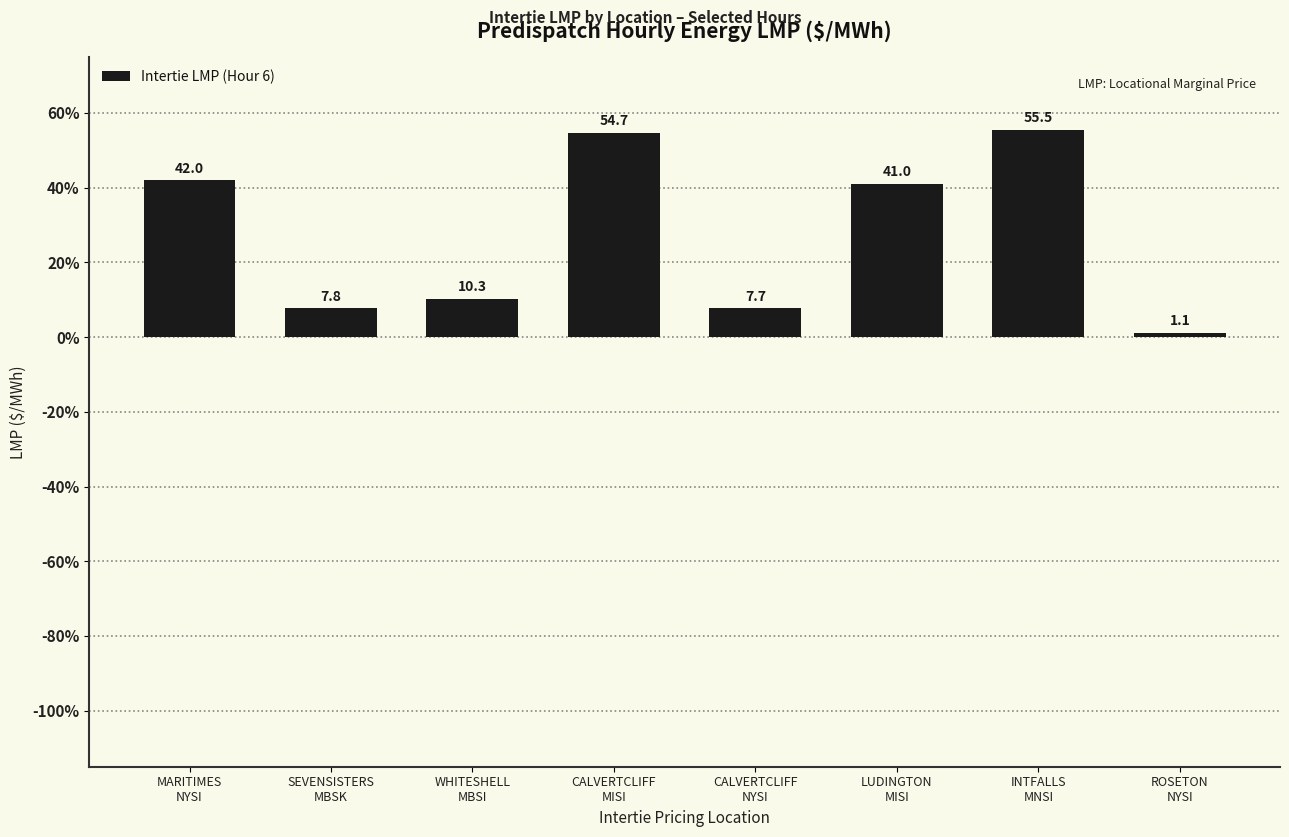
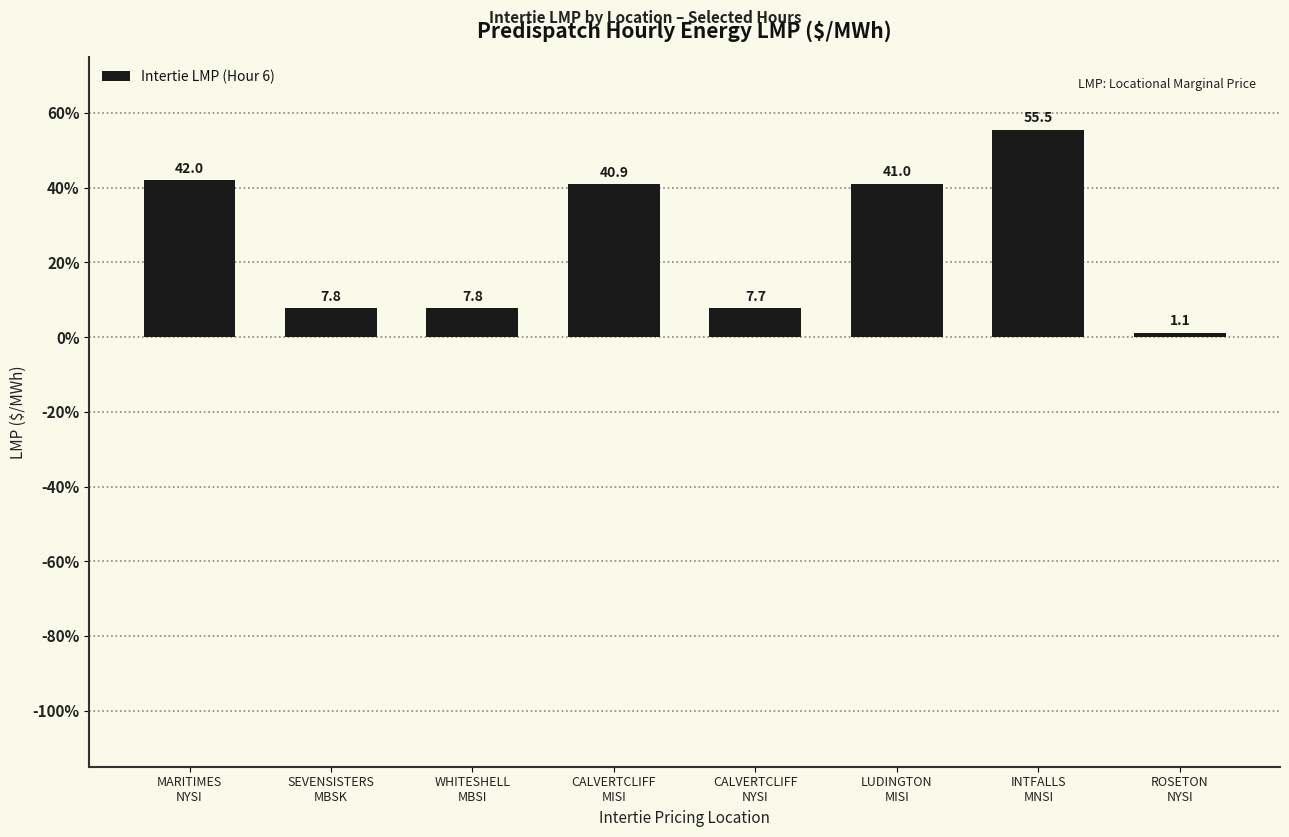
WHITESHELL MBSI: 10.3 -> 7.8
CALVERTCLIFF MISI: 54.7 -> 40.9
